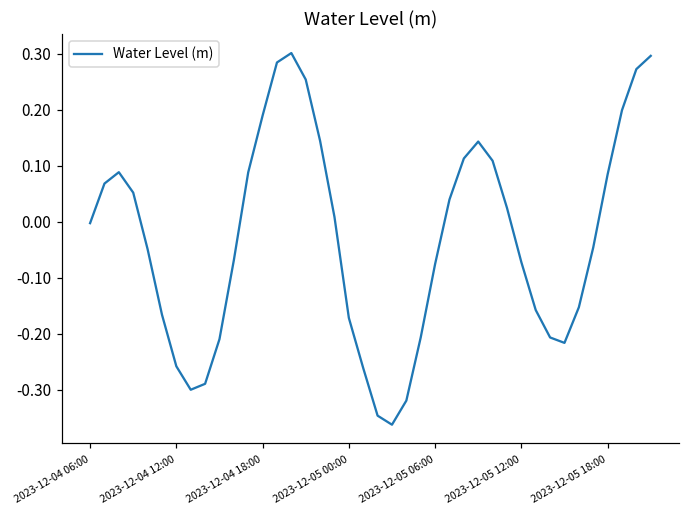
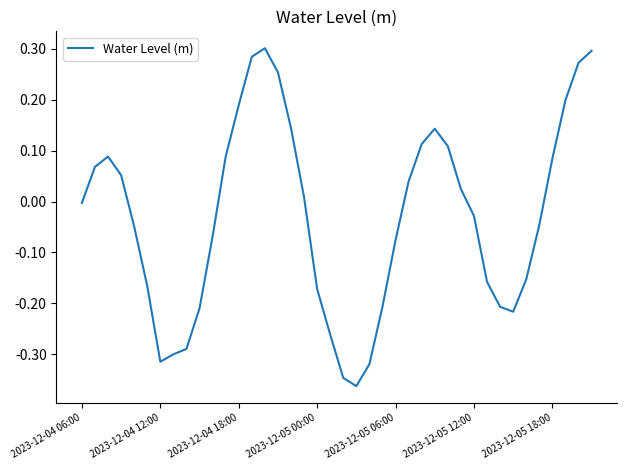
2023-12-04 12:00: -0.26 -> -0.31
2023-12-05 12:00: -0.07 -> -0.03
